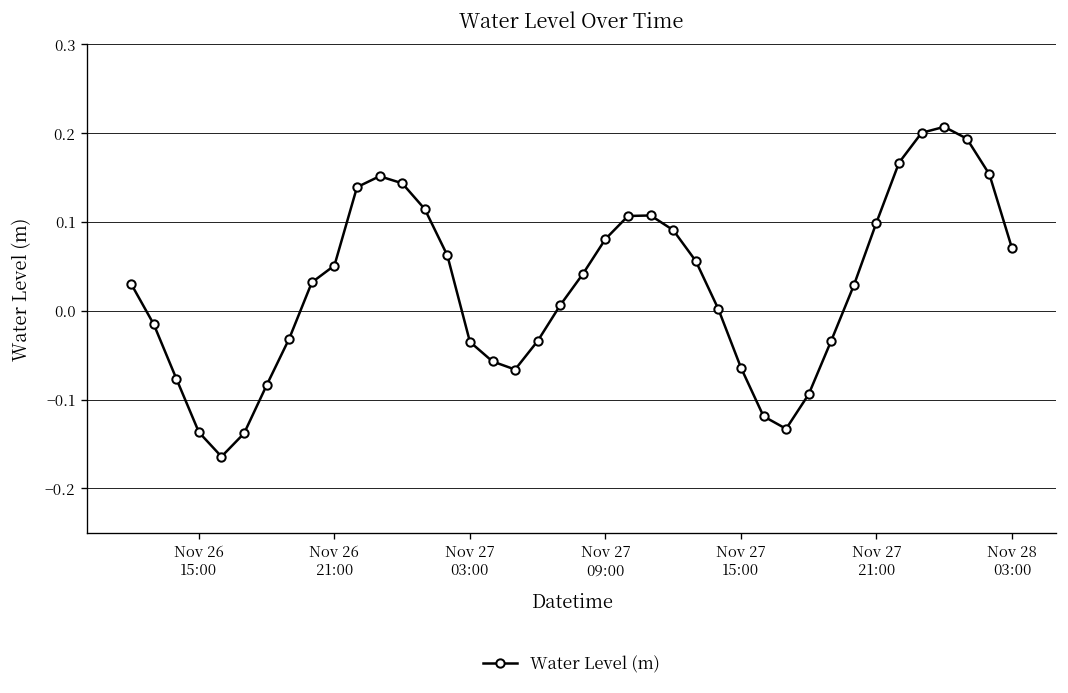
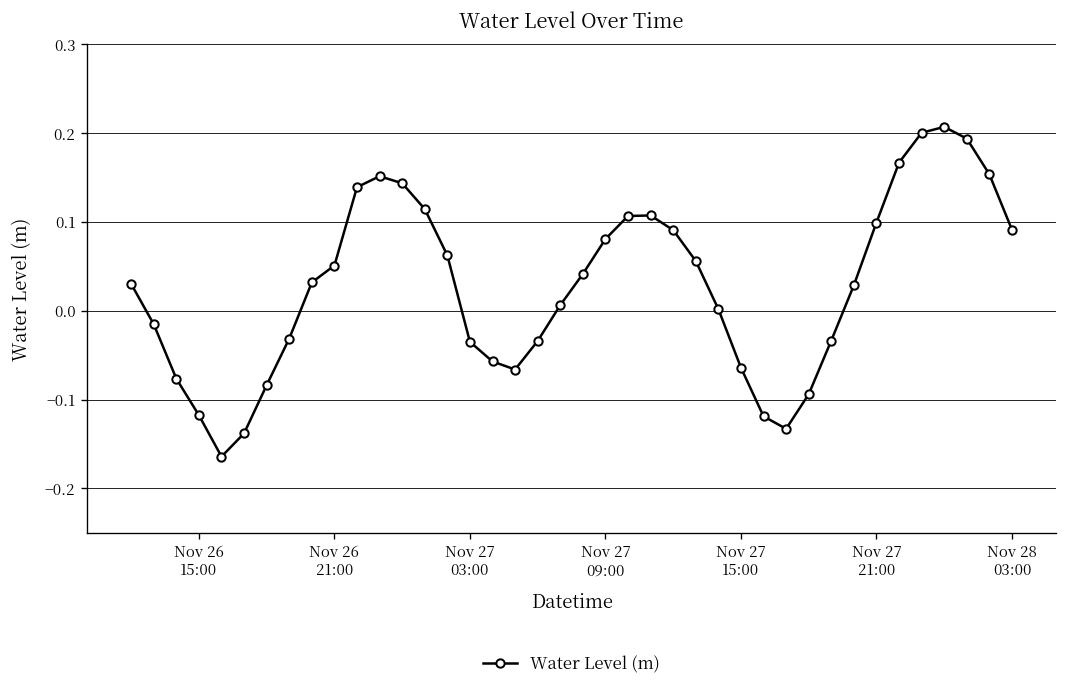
Nov 26 15:00: -0.14 -> -0.12
Nov 28 03:00: 0.07 -> 0.09
